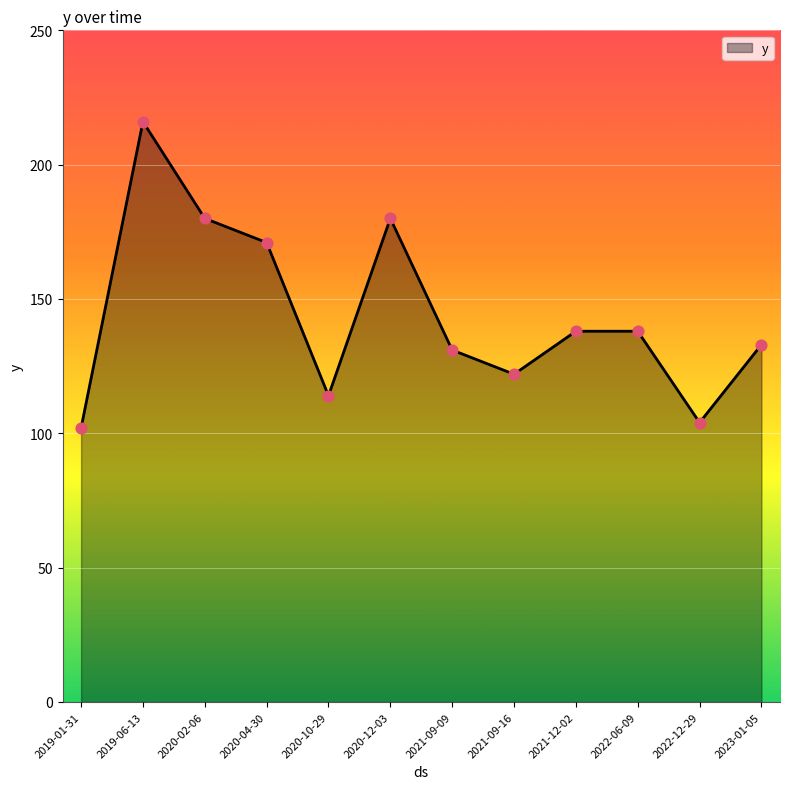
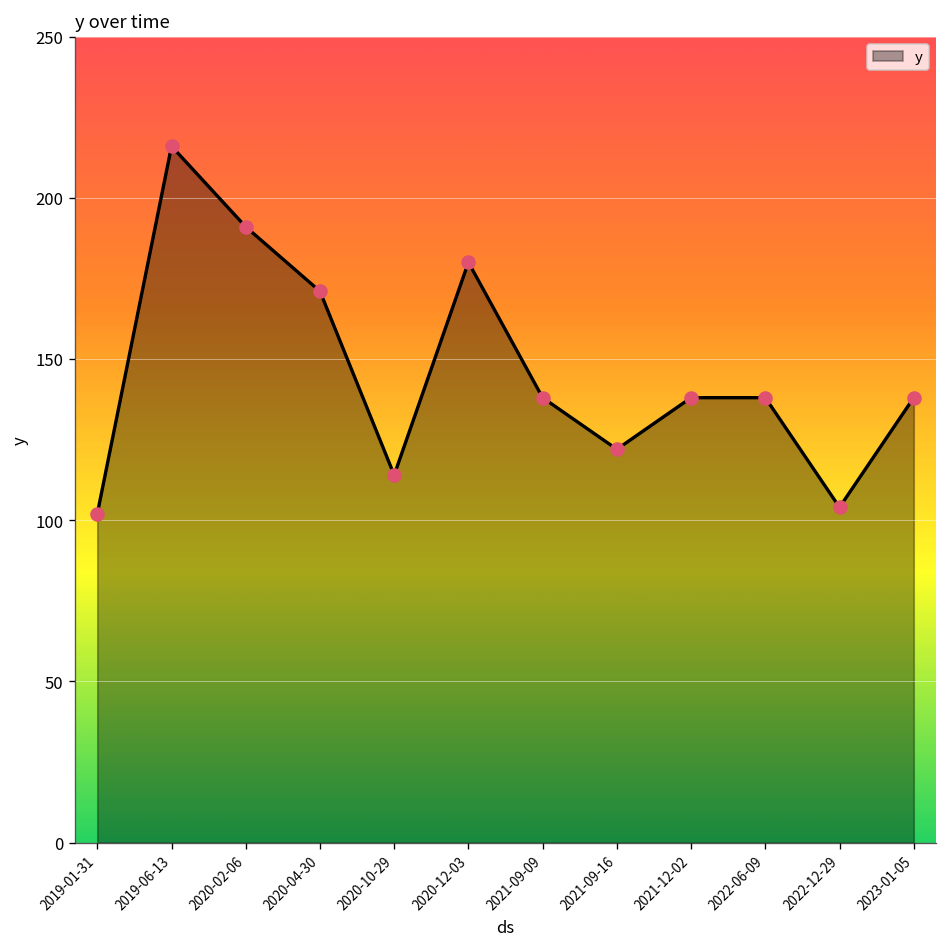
2020-02-06: 180 -> 191
2021-09-09: 131 -> 138
2023-01-05: 133 -> 138
